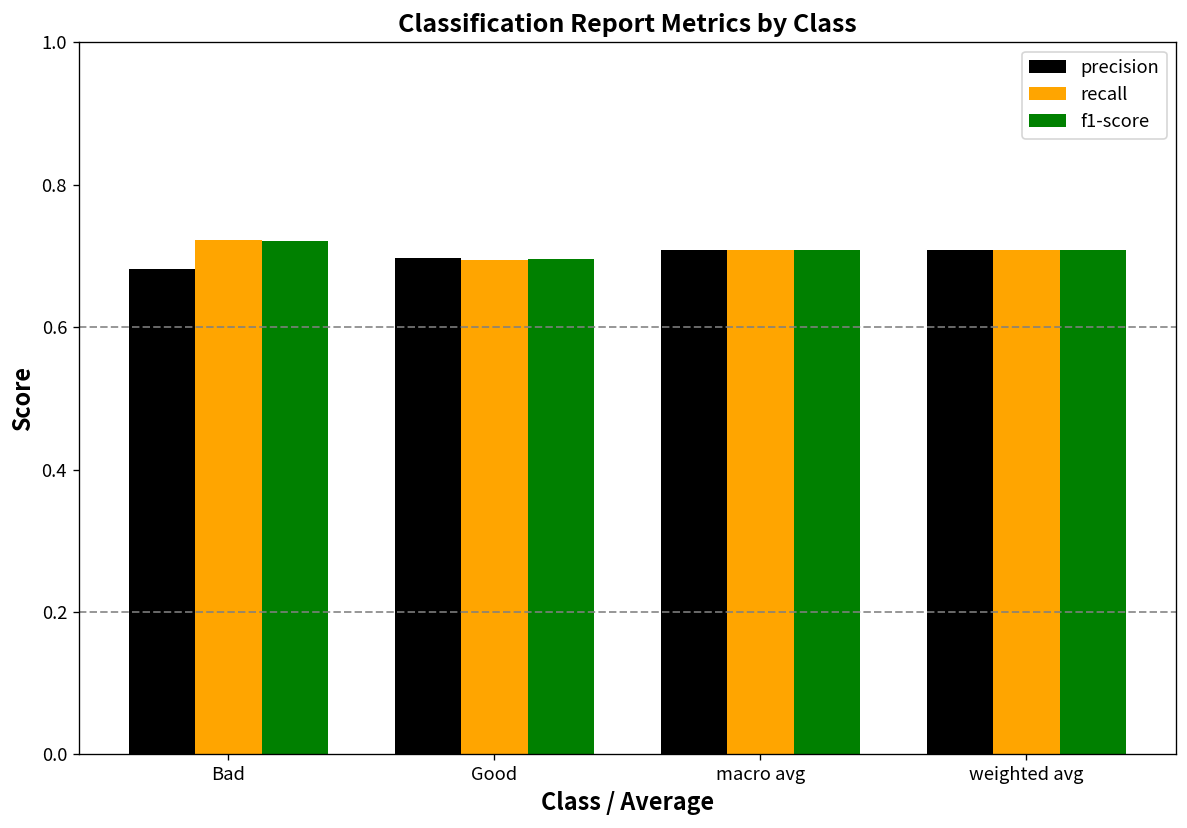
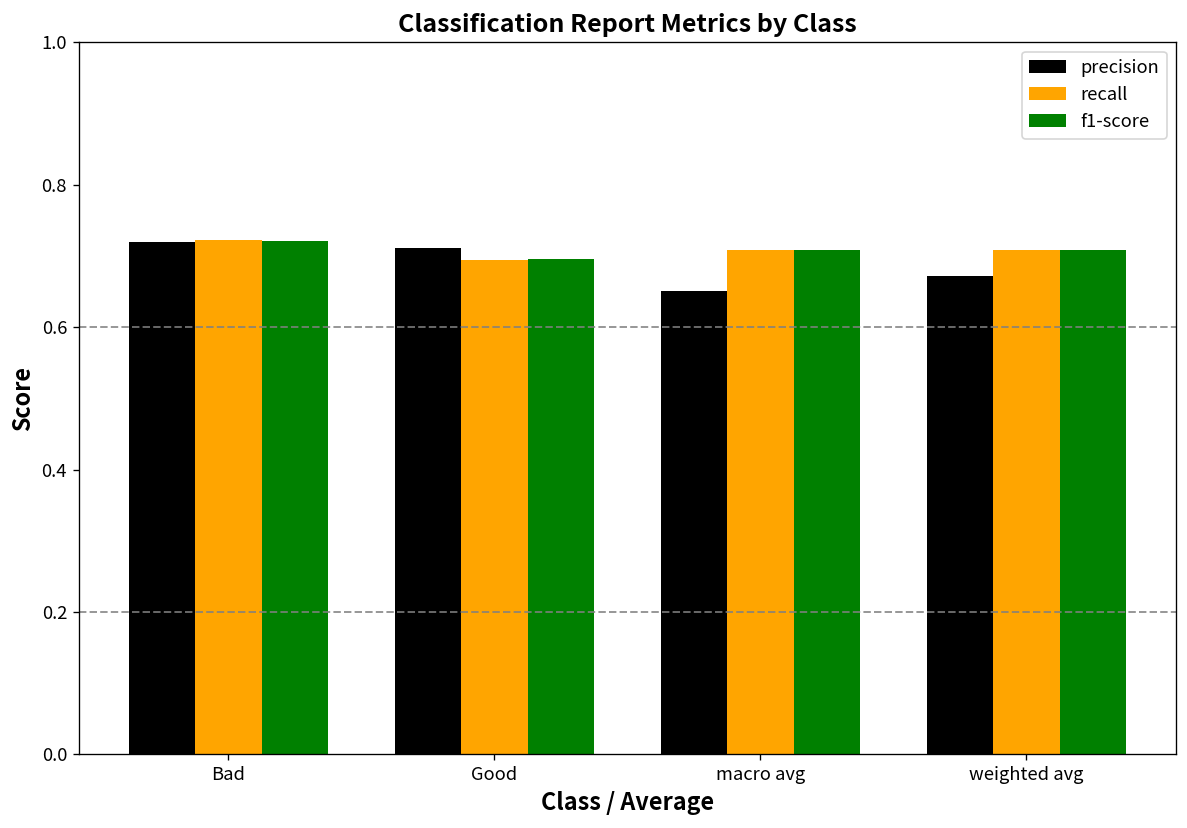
precision, Bad: 0.68 -> 0.72
precision, Good: 0.70 -> 0.71
precision, macro avg: 0.71 -> 0.65
precision, weighted avg: 0.71 -> 0.67
